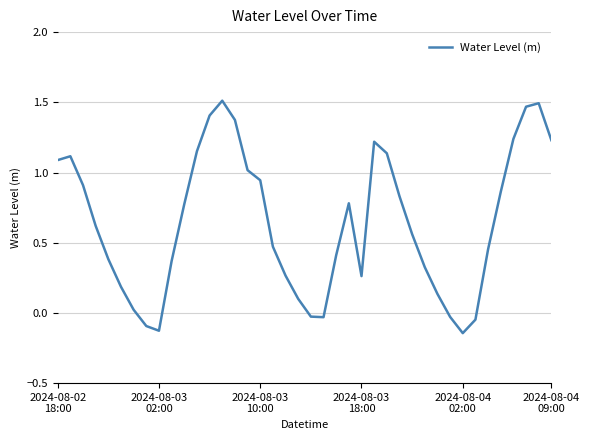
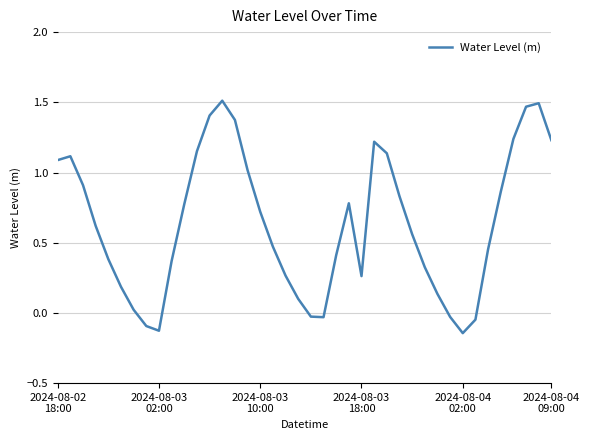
2024-08-03 10:00: 0.95 -> 0.72
